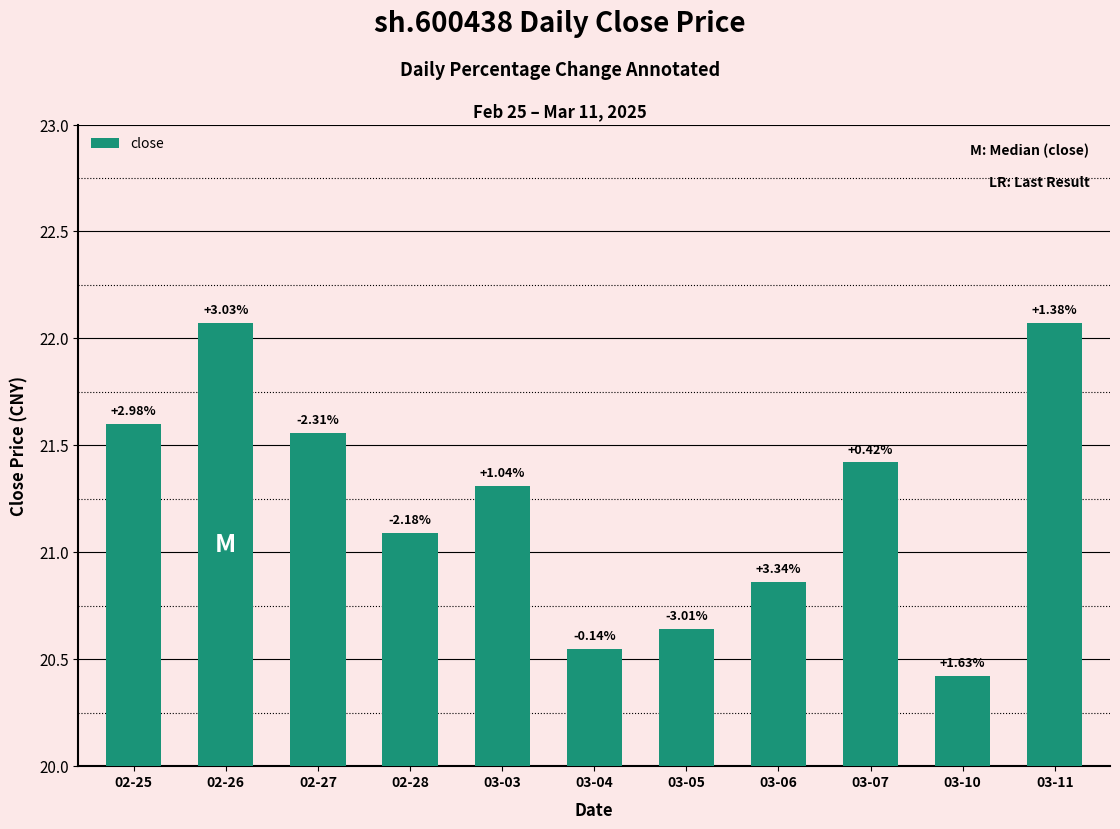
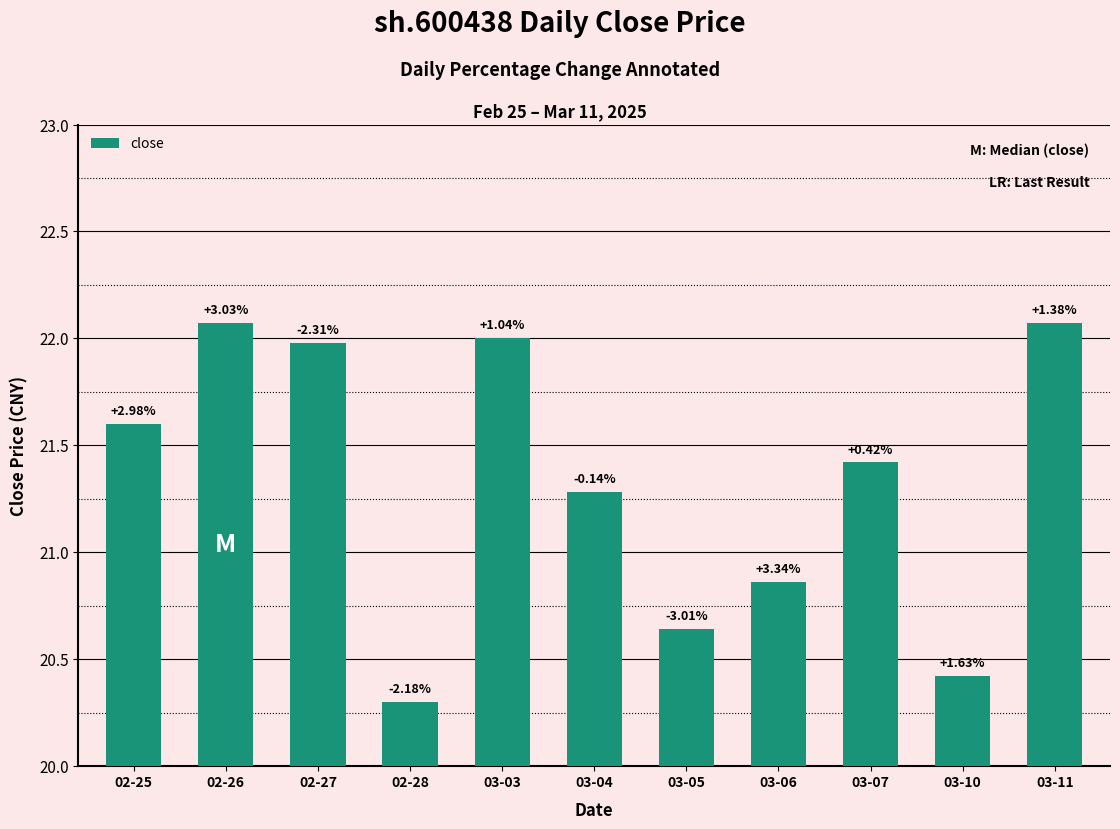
02-27: 21.56 -> 21.98
02-28: 21.09 -> 20.30
03-03: 21.31 -> 22.00
03-04: 20.55 -> 21.28
